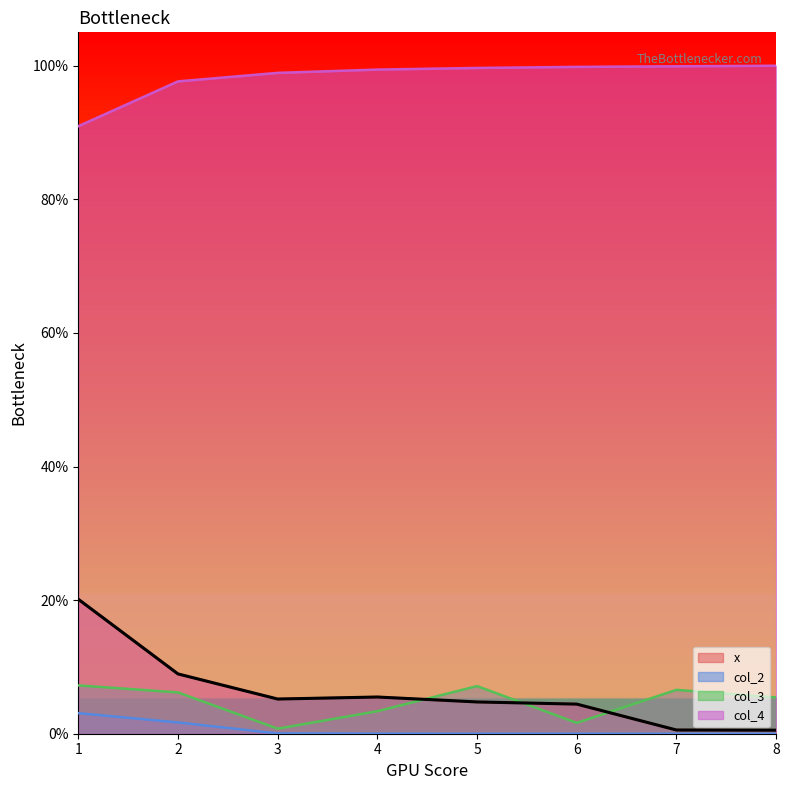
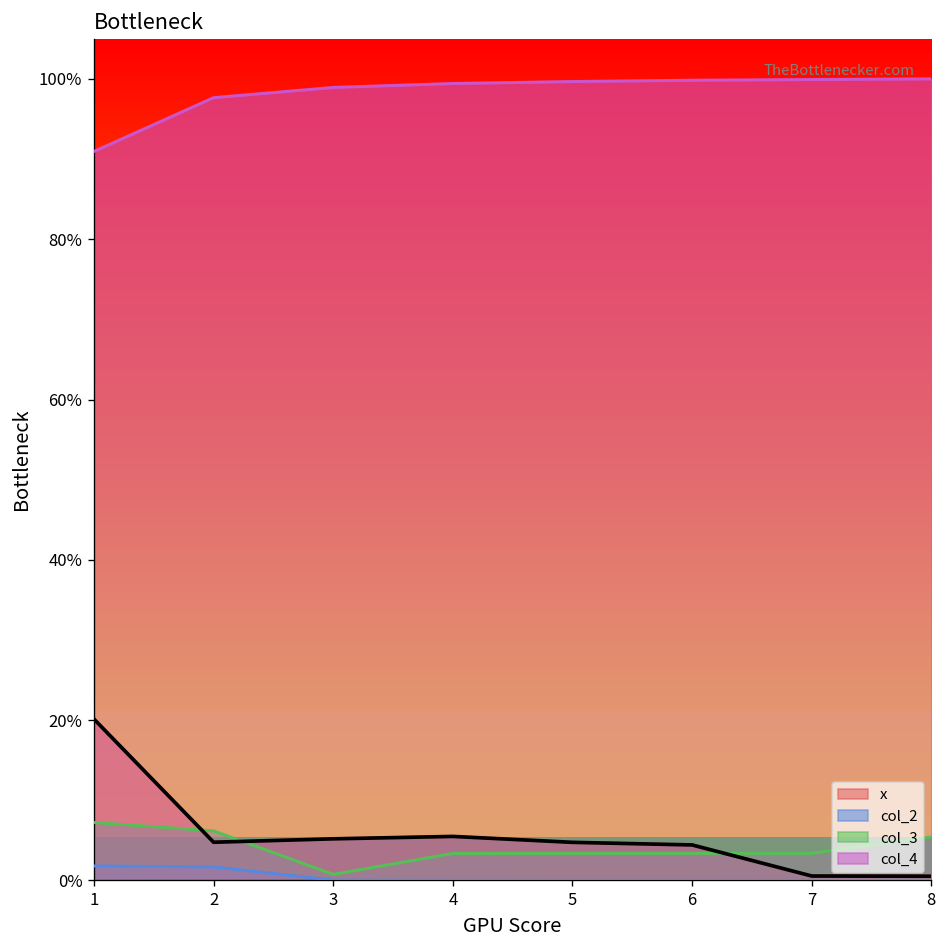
col_2, 1: 3% -> 2%
x, 2: 9% -> 5%
col_3, 5: 7% -> 3%
col_3, 6: 2% -> 3%
col_3, 7: 7% -> 3%
